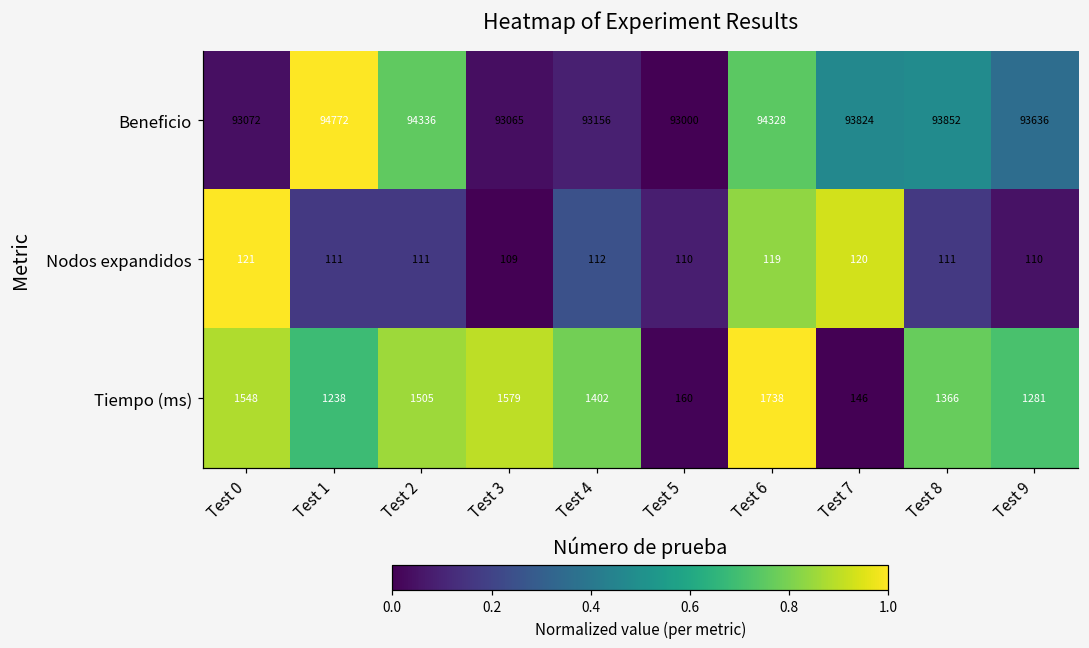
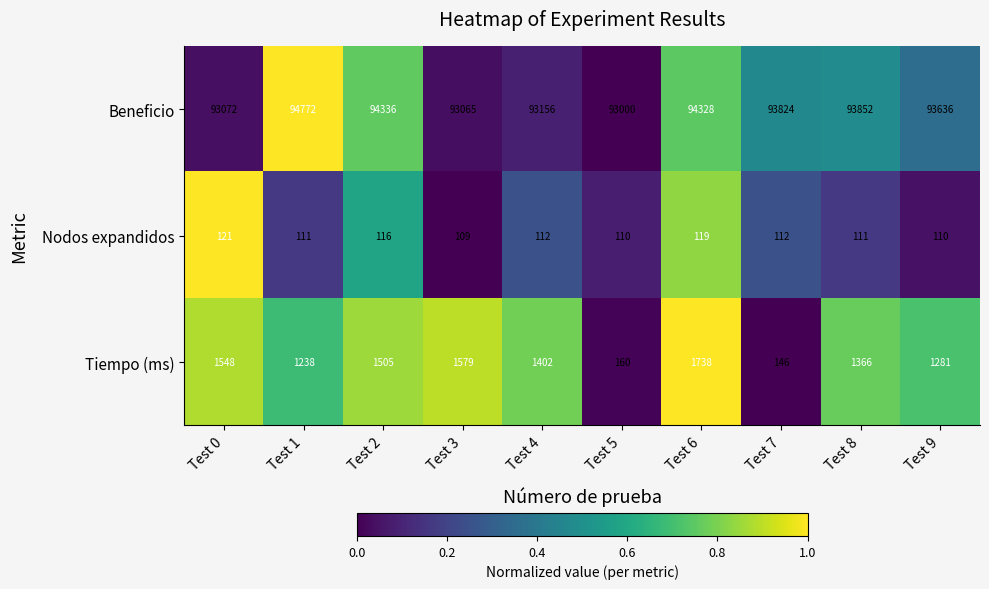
Nodos expandidos, Test 2: 111 -> 116
Nodos expandidos, Test 7: 120 -> 112
